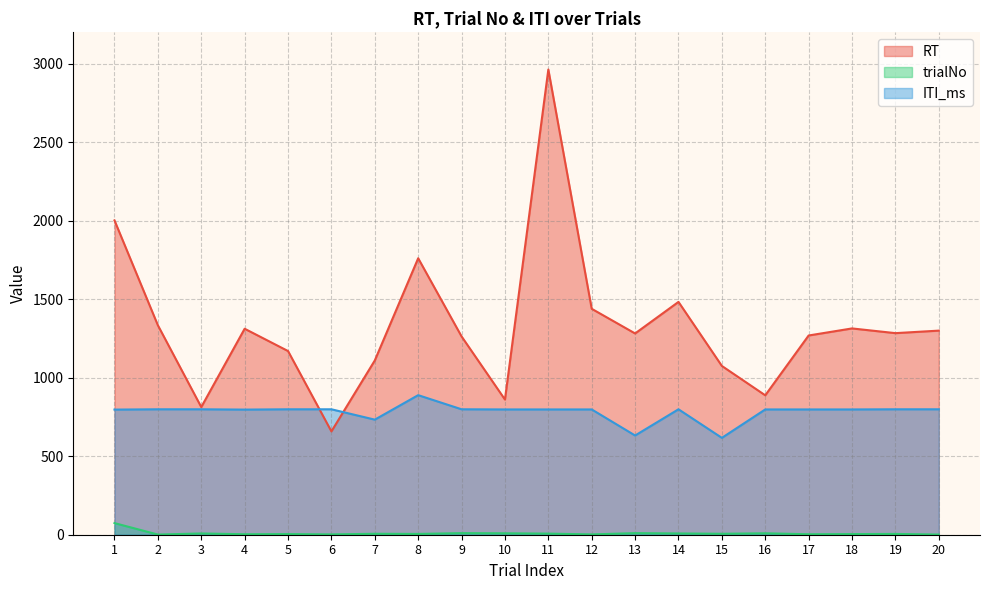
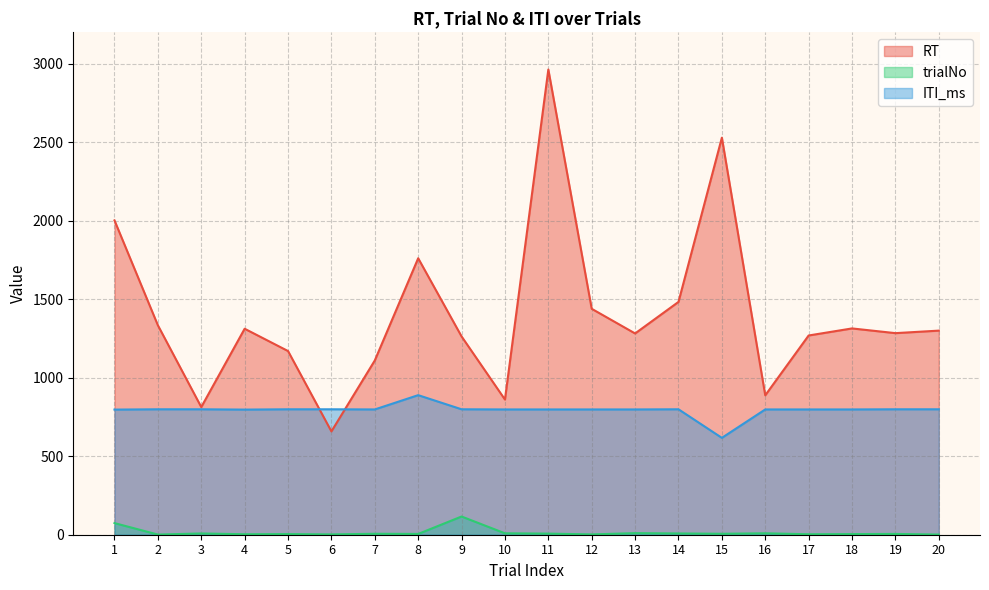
ITI_ms, 7: 730 -> 800
trialNo, 9: 10 -> 120
ITI_ms, 13: 630 -> 800
RT, 15: 1080 -> 2530
